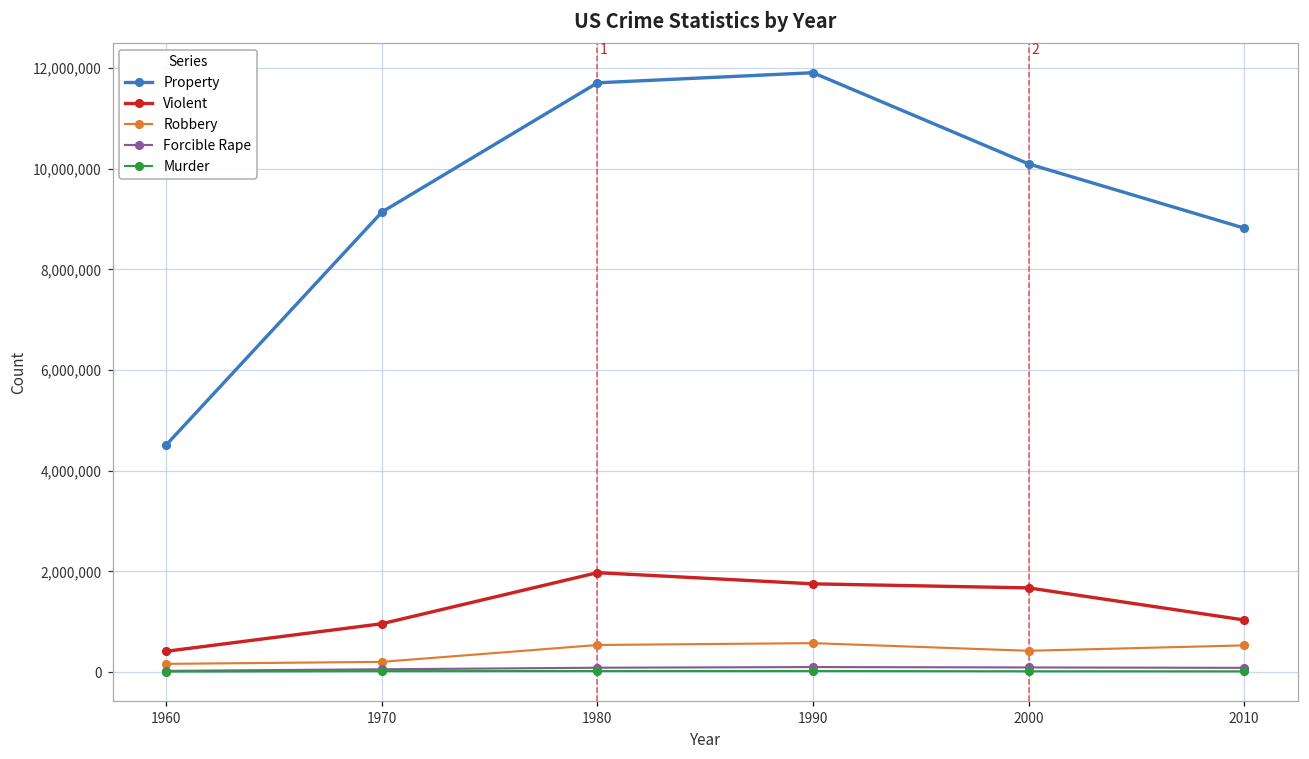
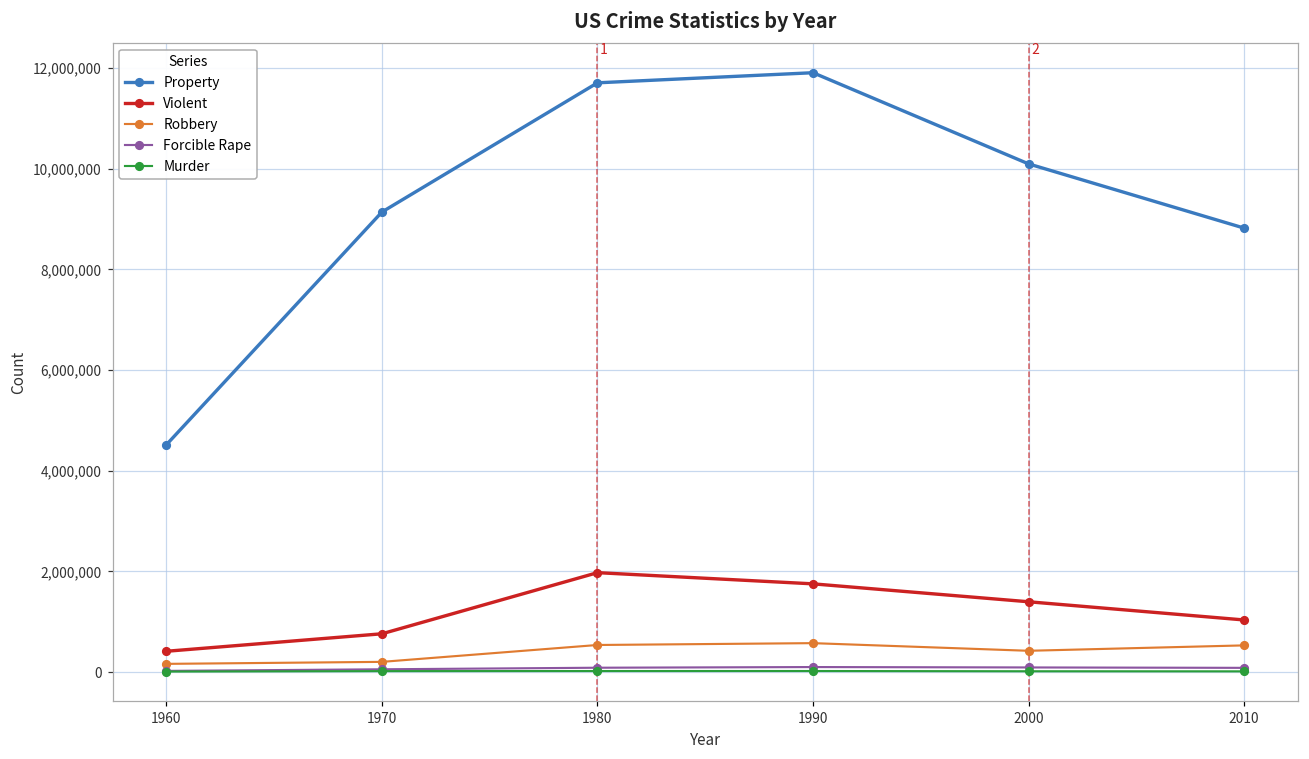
Violent, 1970: 1,000,000 -> 800,000
Violent, 2000: 1,700,000 -> 1,400,000
